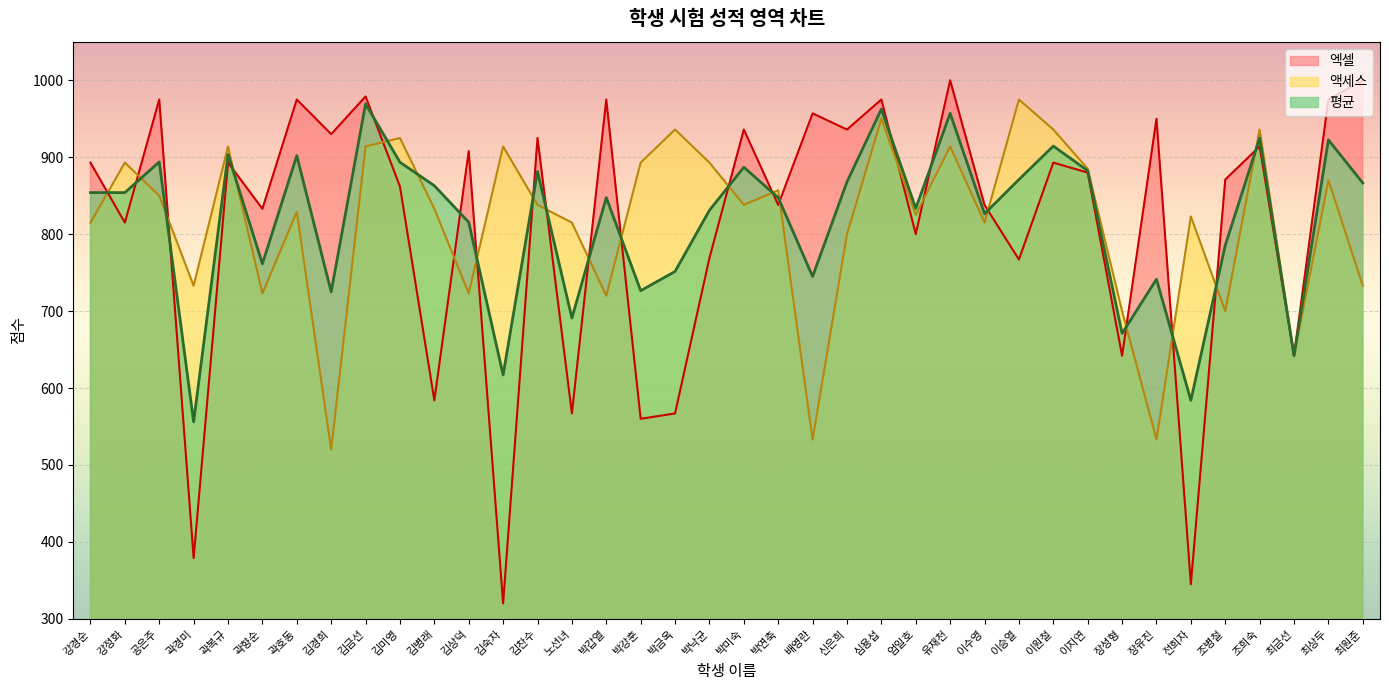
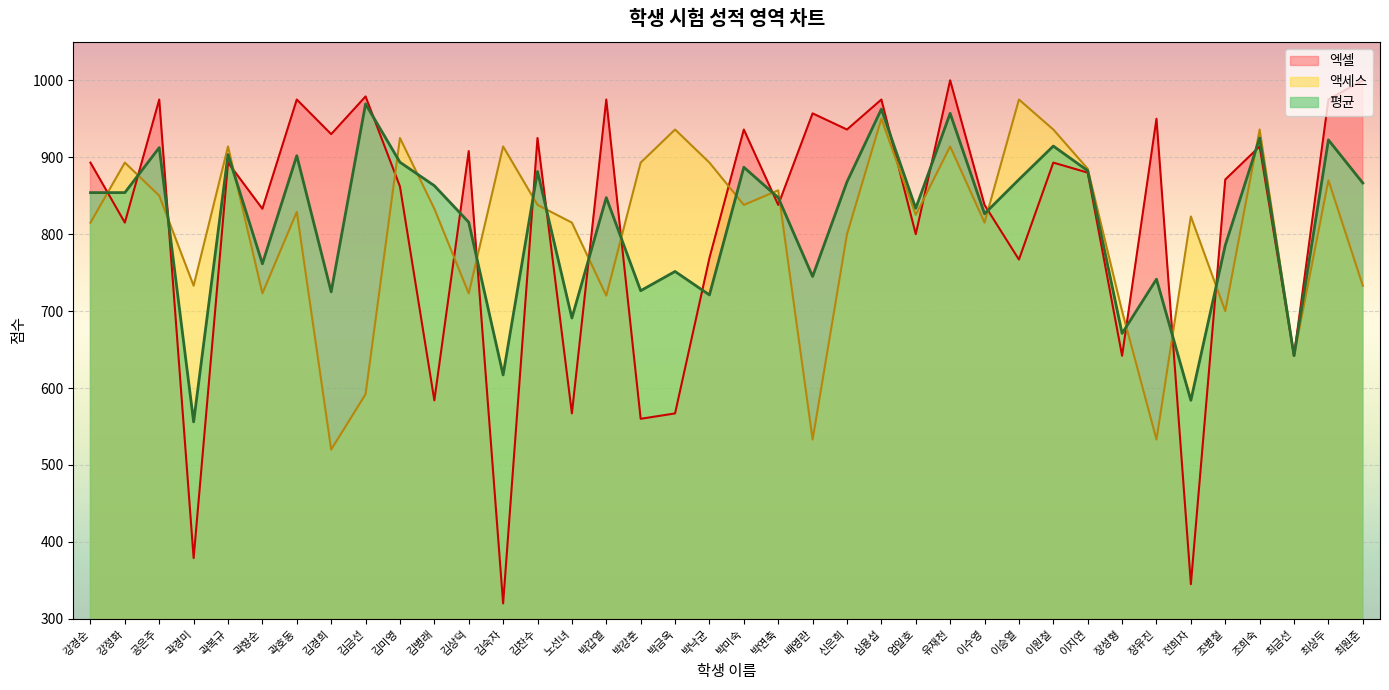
평균, 공은주: 890 -> 910
액세스, 김금선: 910 -> 590
평균, 박낙균: 830 -> 720
